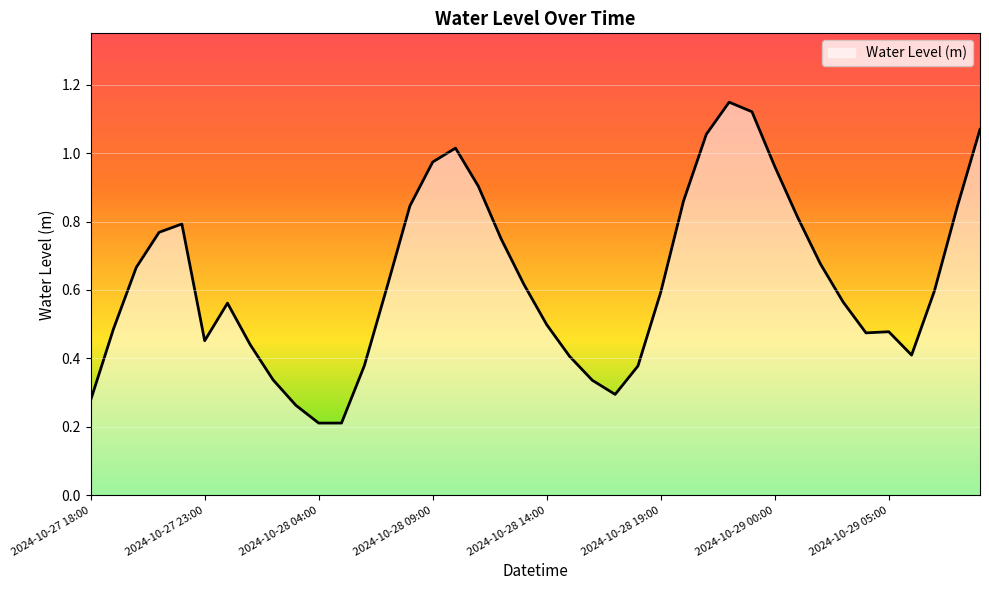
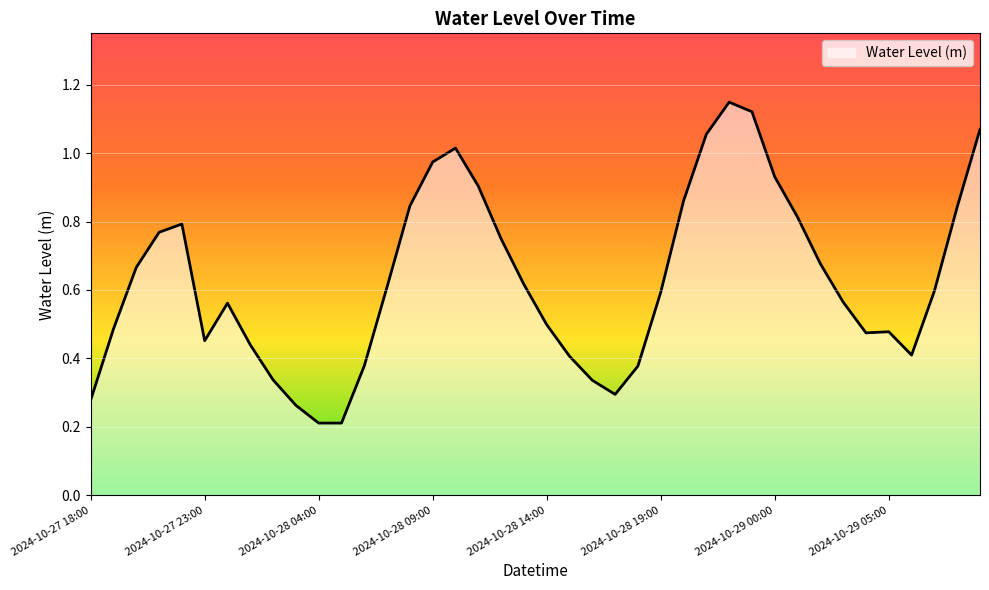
2024-10-29 00:00: 0.96 -> 0.93
